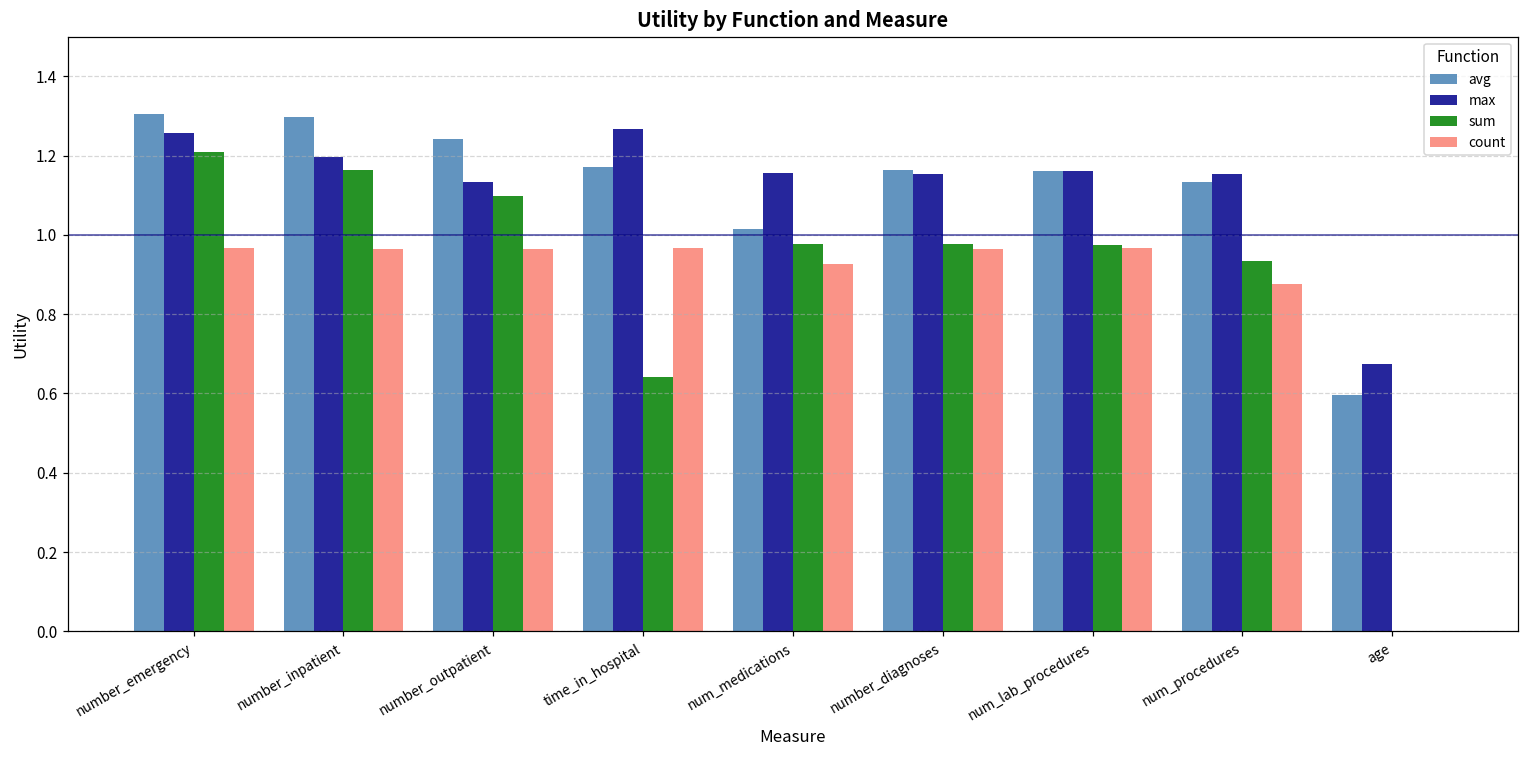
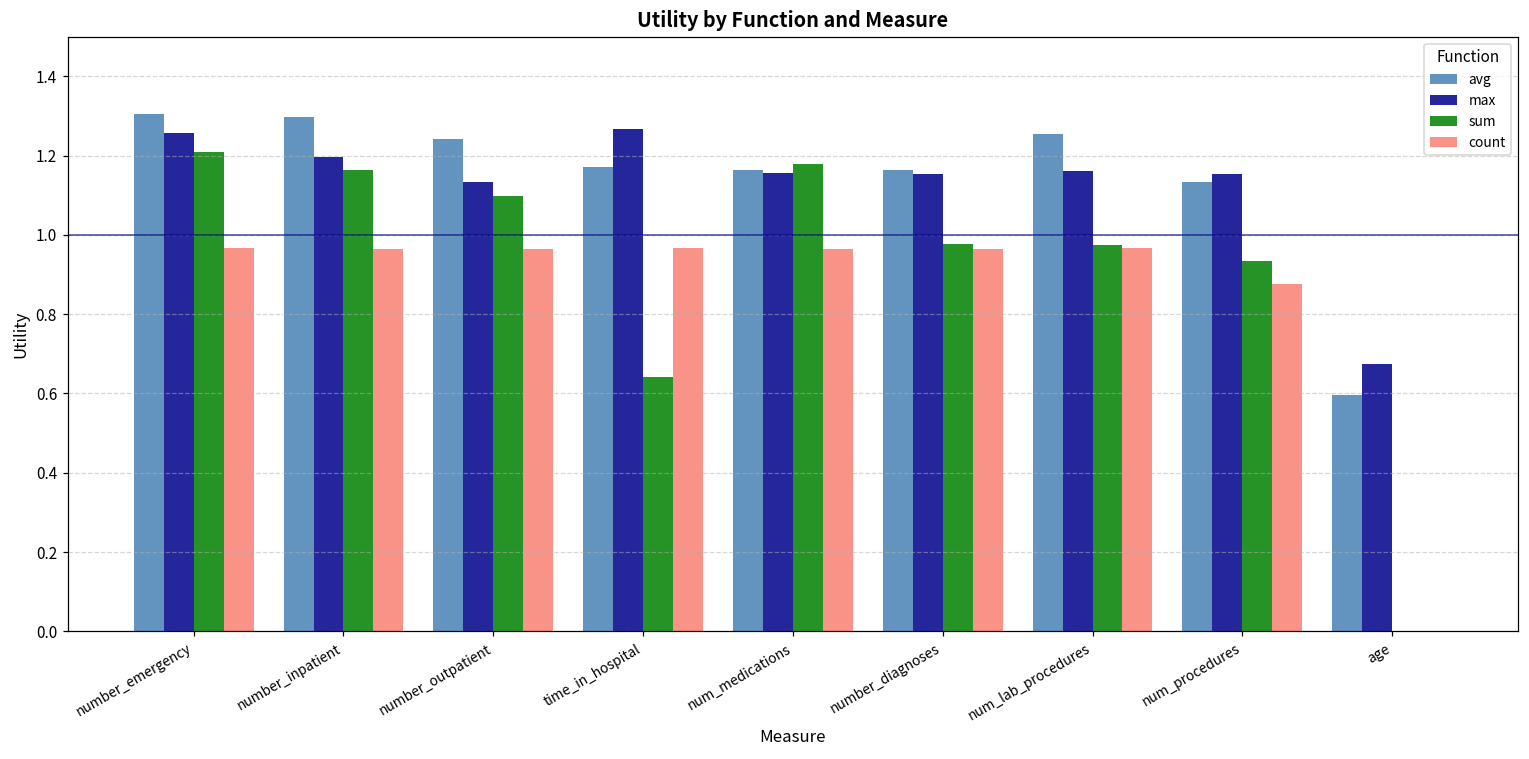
avg, num_medications: 1.02 -> 1.16
sum, num_medications: 0.98 -> 1.18
count, num_medications: 0.93 -> 0.97
avg, num_lab_procedures: 1.16 -> 1.25
